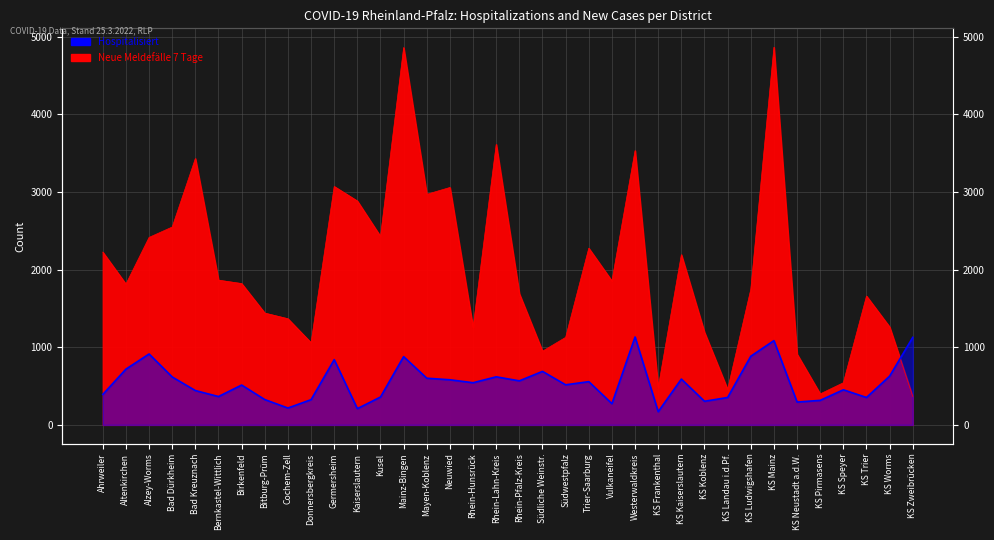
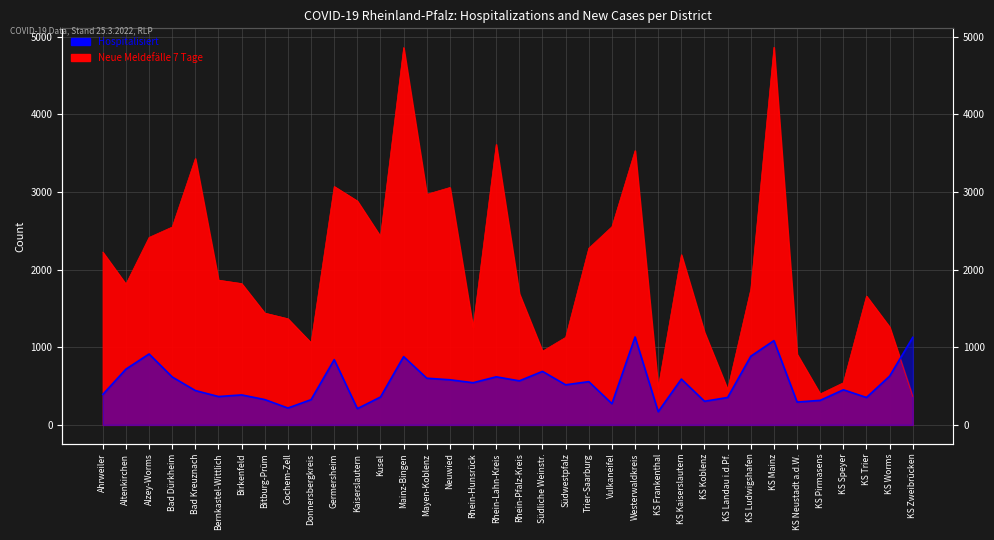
Hospitalisiert, Birkenfeld: 500 -> 400
Neue Meldefälle 7 Tage, Vulkaneifel: 1900 -> 2600
